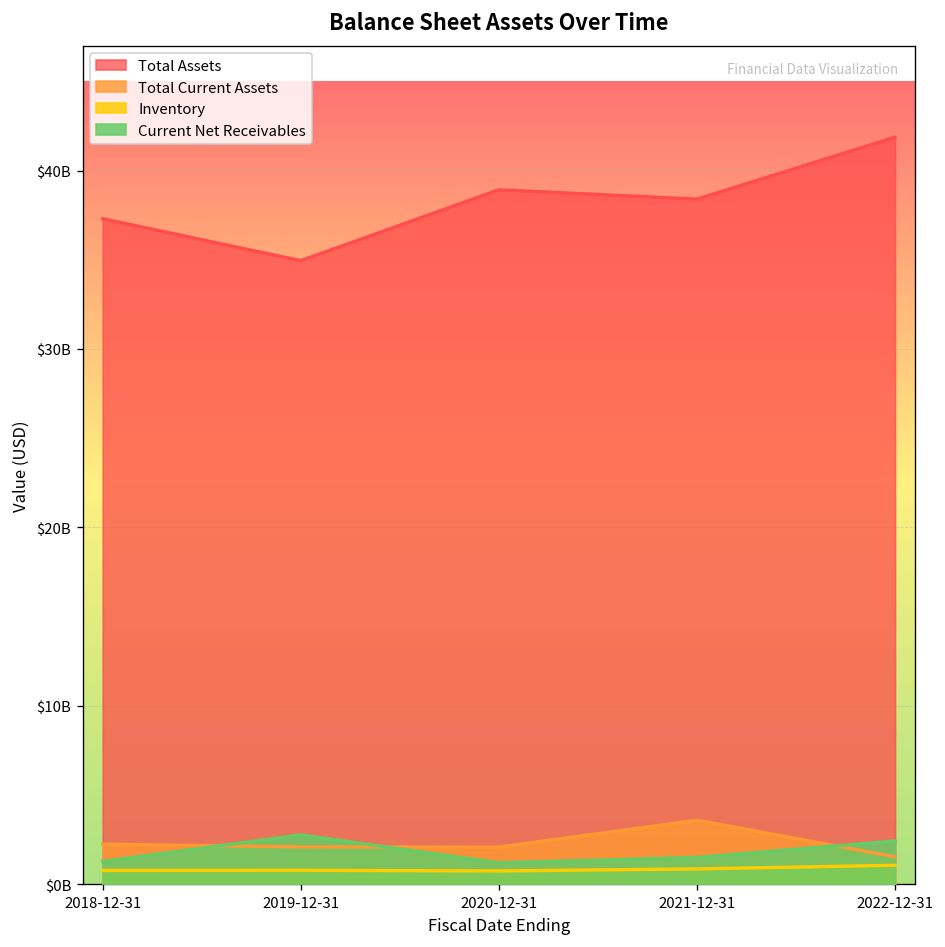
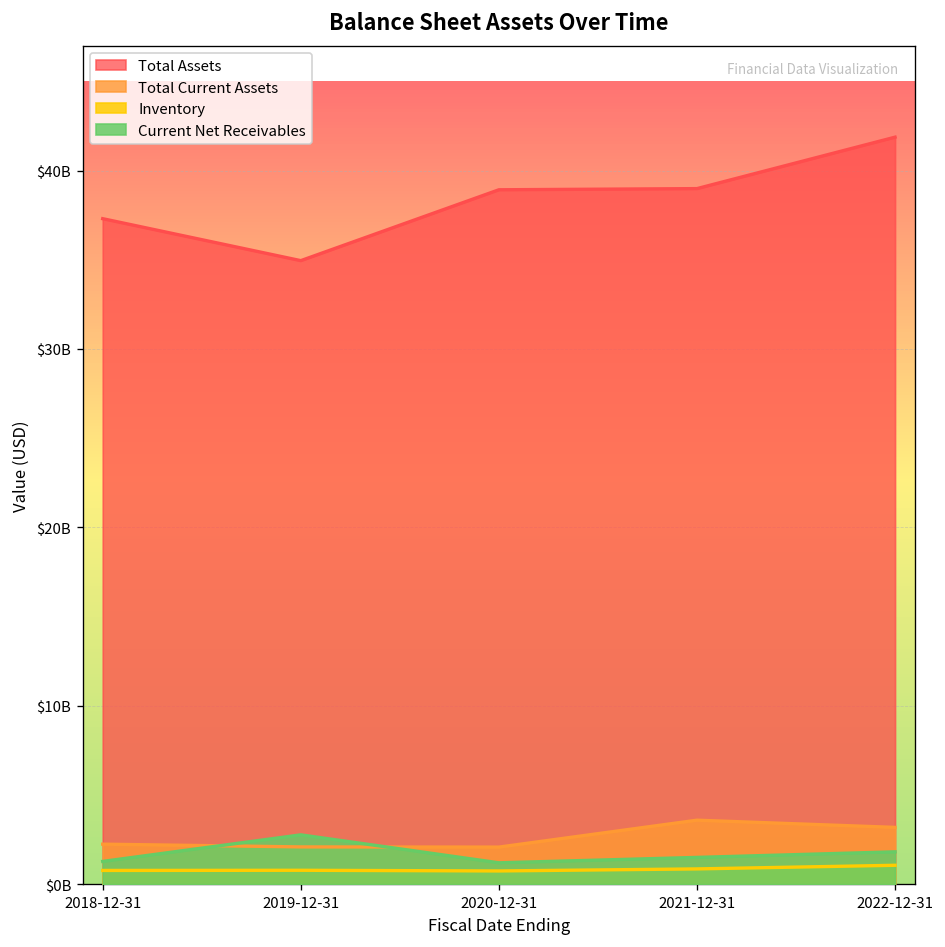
Total Assets, 2021-12-31: $38400000000 -> $39000000000
Total Current Assets, 2022-12-31: $1500000000 -> $3200000000
Current Net Receivables, 2022-12-31: $2400000000 -> $1800000000
